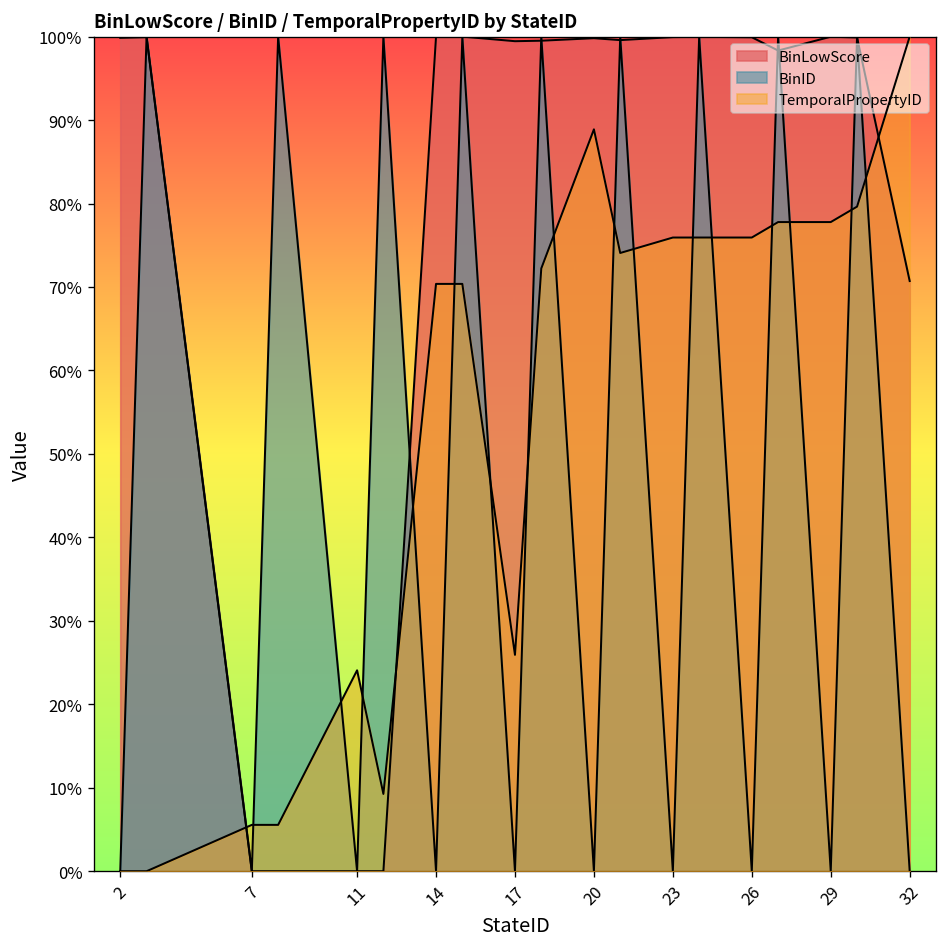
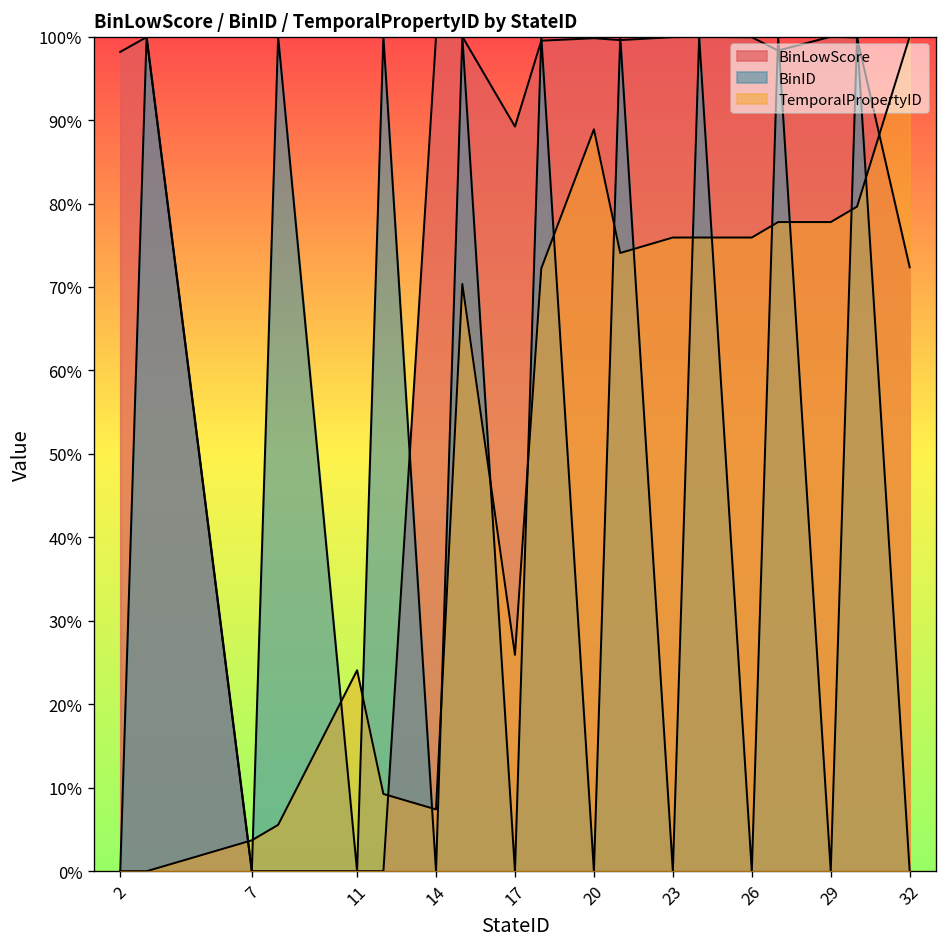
BinLowScore, 2: 100% -> 98%
TemporalPropertyID, 7: 6% -> 4%
TemporalPropertyID, 14: 70% -> 7%
BinLowScore, 17: 99% -> 89%
BinLowScore, 32: 71% -> 72%
